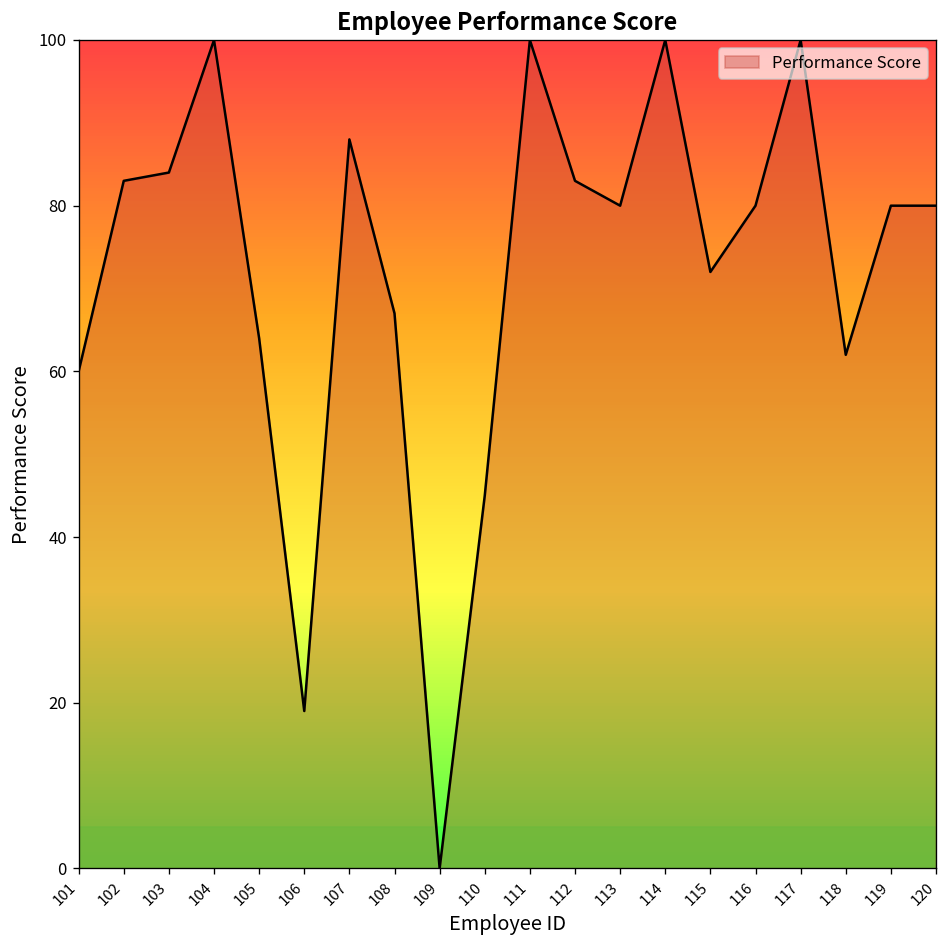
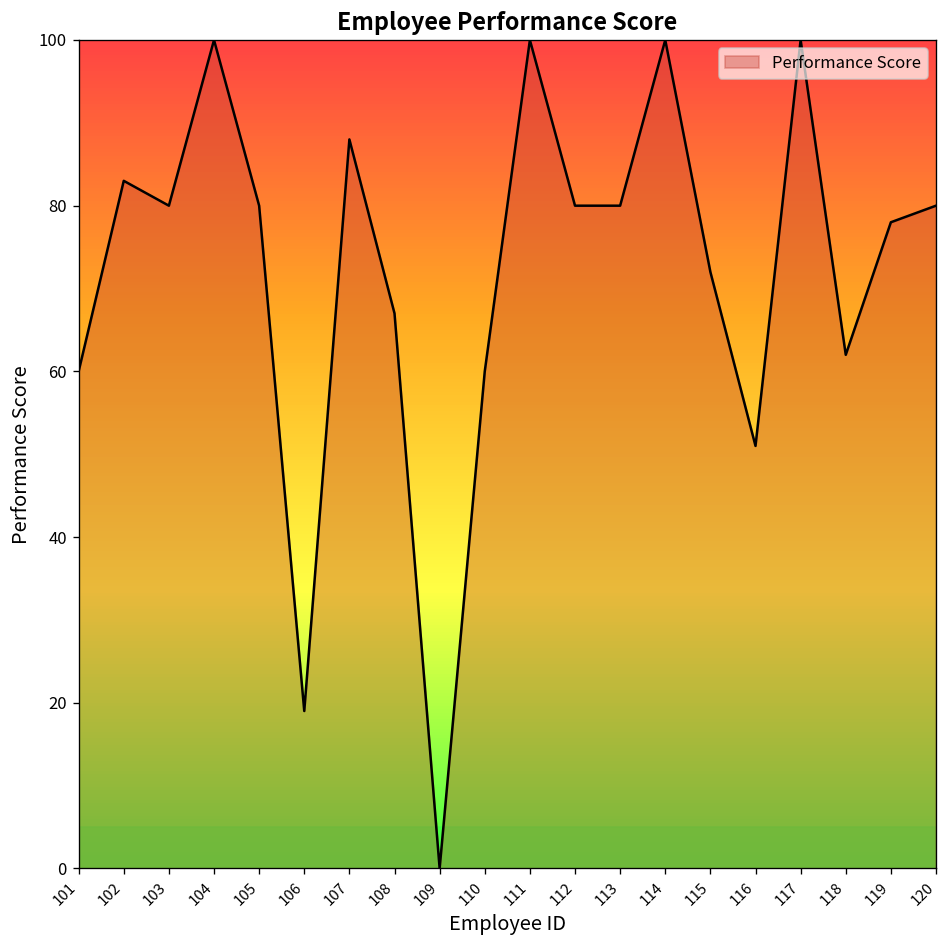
103: 84 -> 80
105: 64 -> 80
110: 45 -> 60
112: 83 -> 80
116: 80 -> 51
119: 80 -> 78
